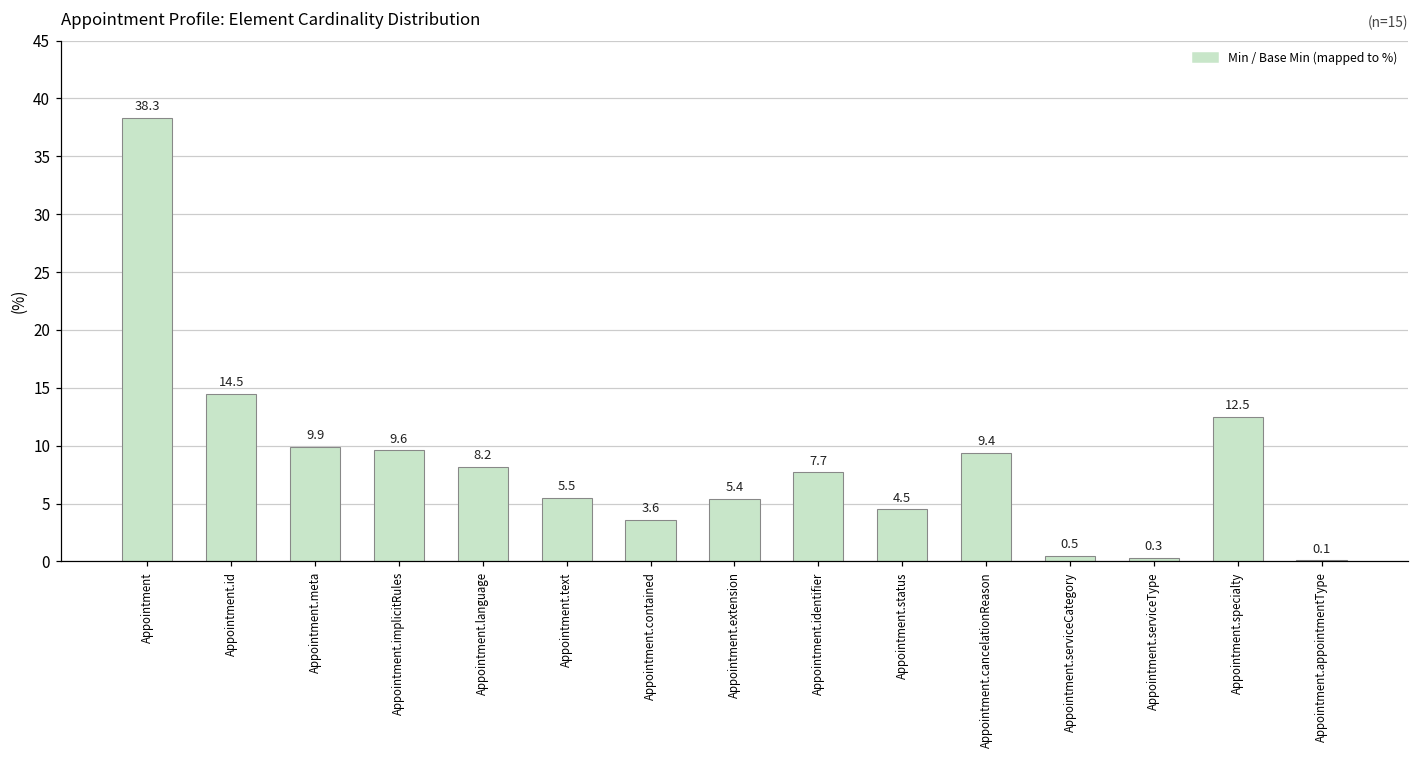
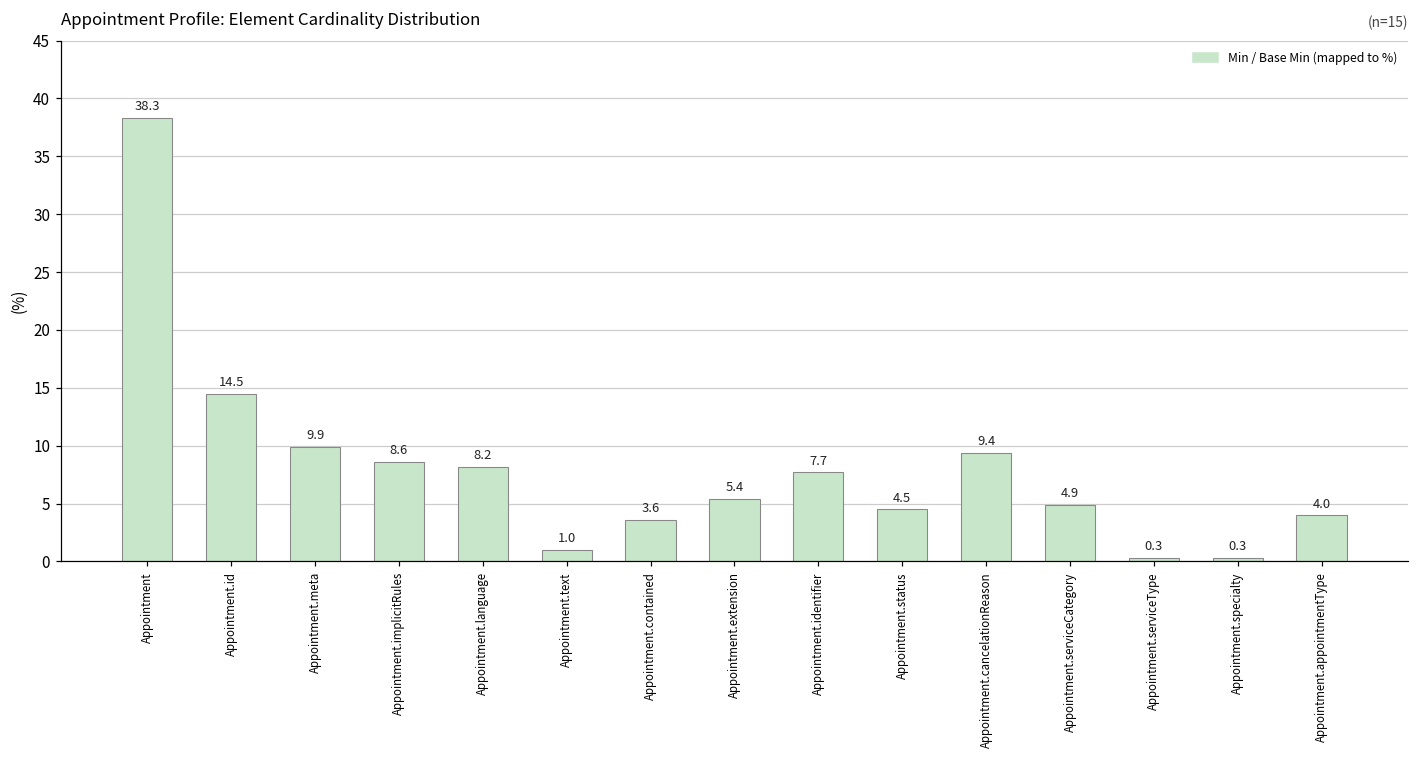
Appointment.implicitRules: 9.6 -> 8.6
Appointment.text: 5.5 -> 1.0
Appointment.serviceCategory: 0.5 -> 4.9
Appointment.specialty: 12.5 -> 0.3
Appointment.appointmentType: 0.1 -> 4.0
